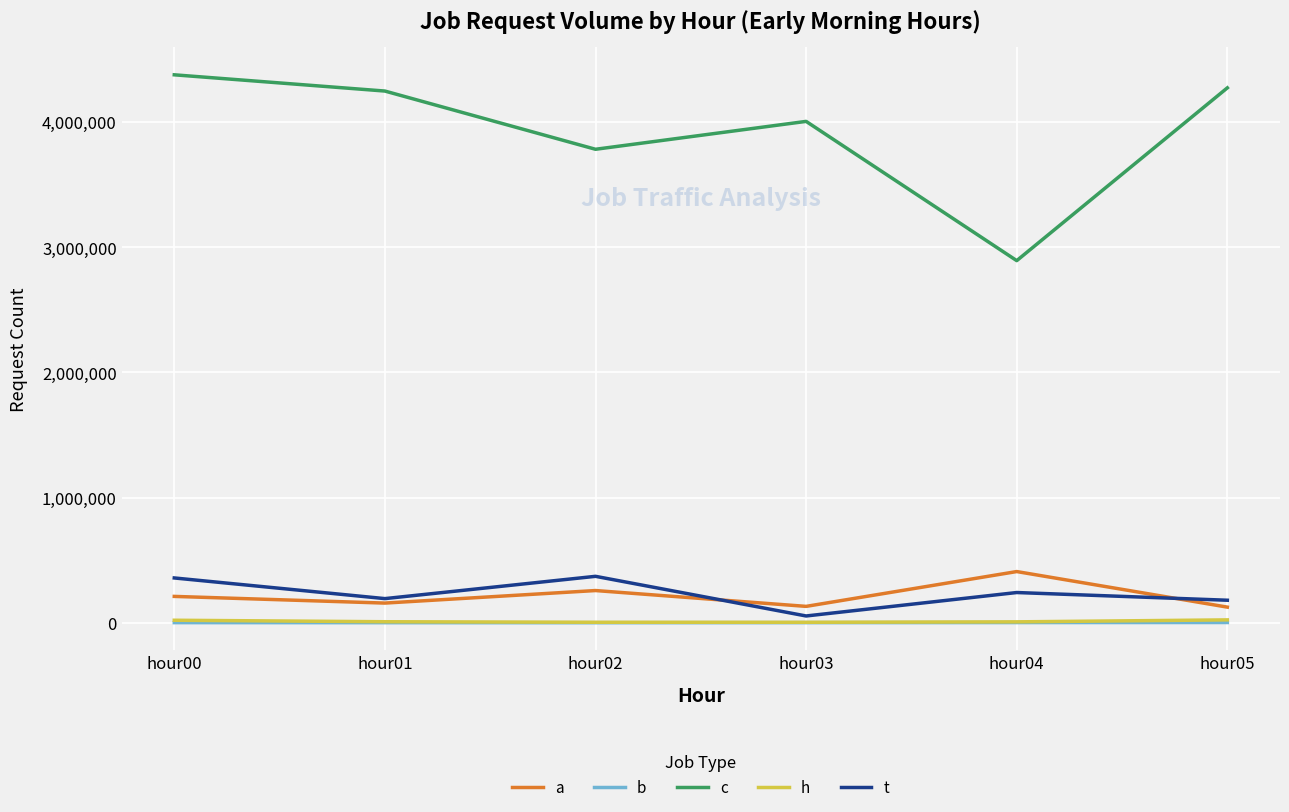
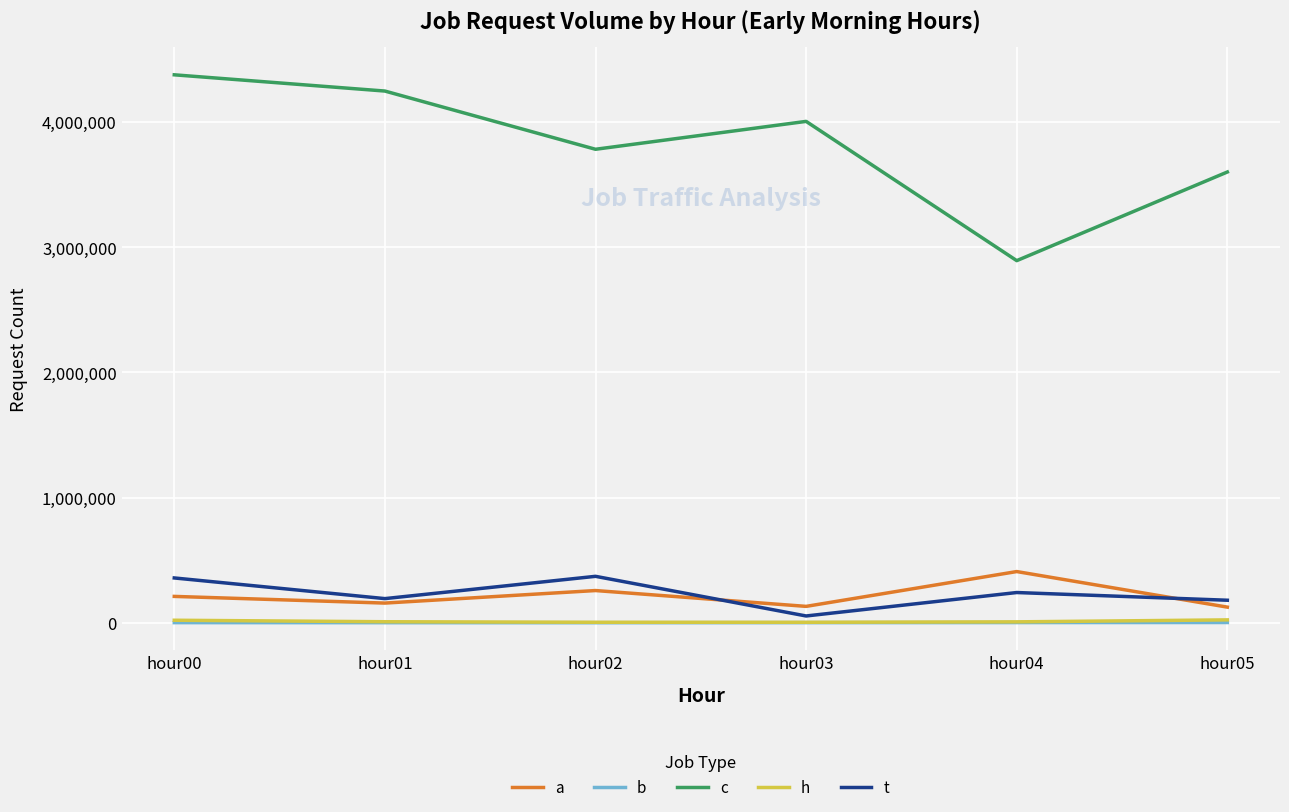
c, hour05: 4,270,000 -> 3,600,000
